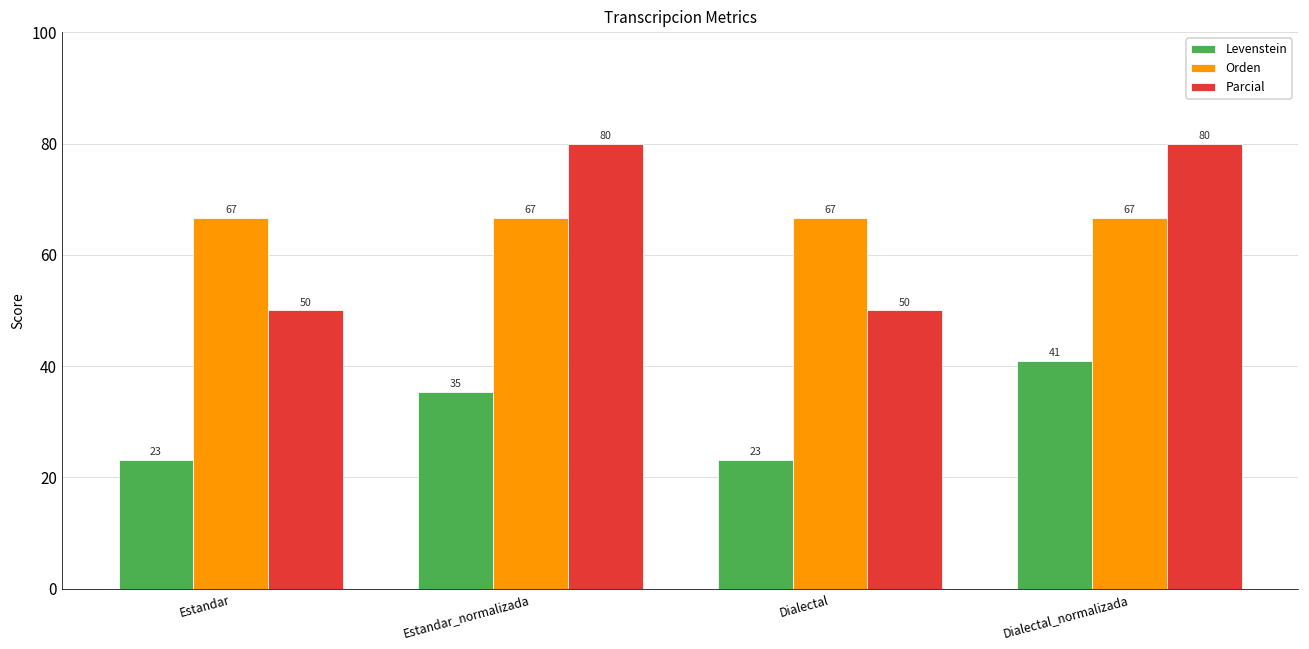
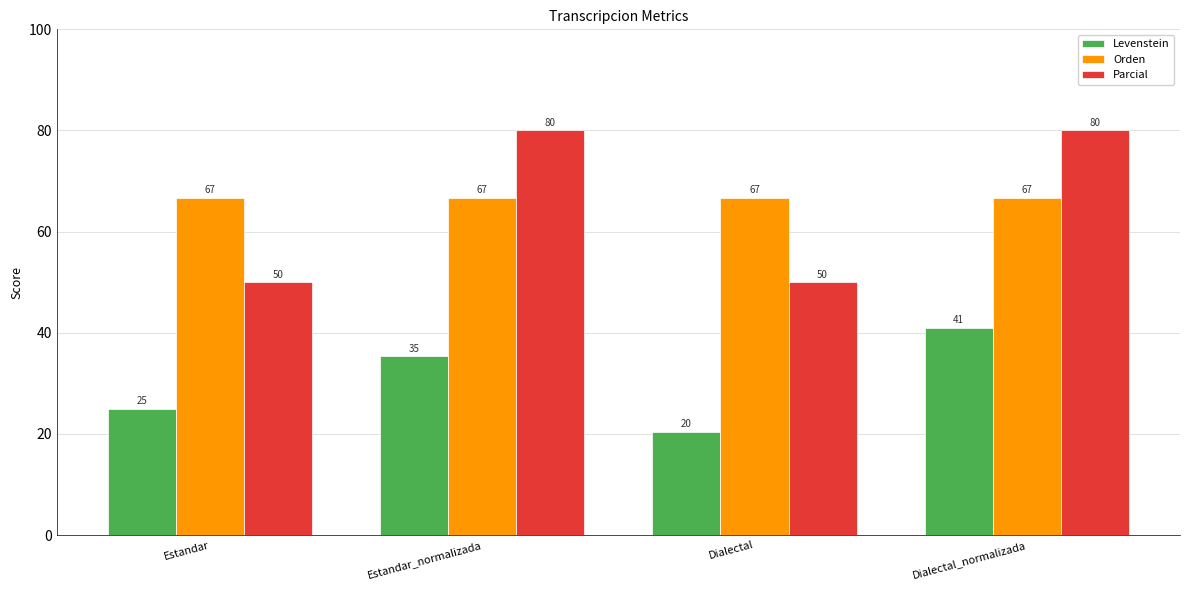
Levenstein, Estandar: 23 -> 25
Levenstein, Dialectal: 23 -> 20
